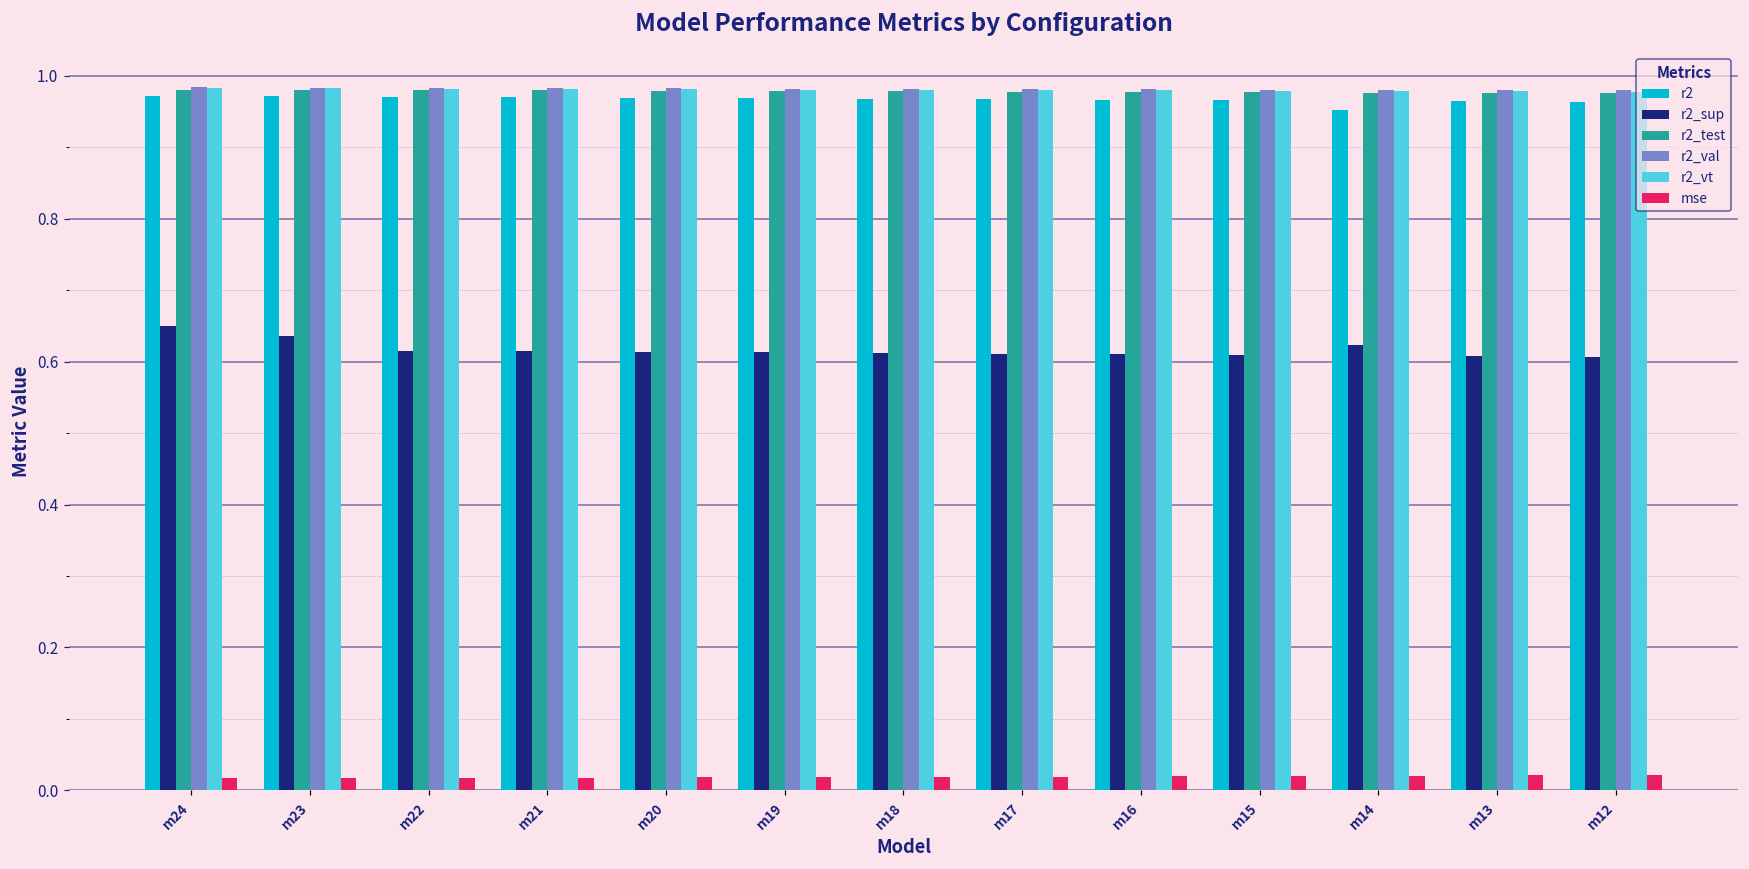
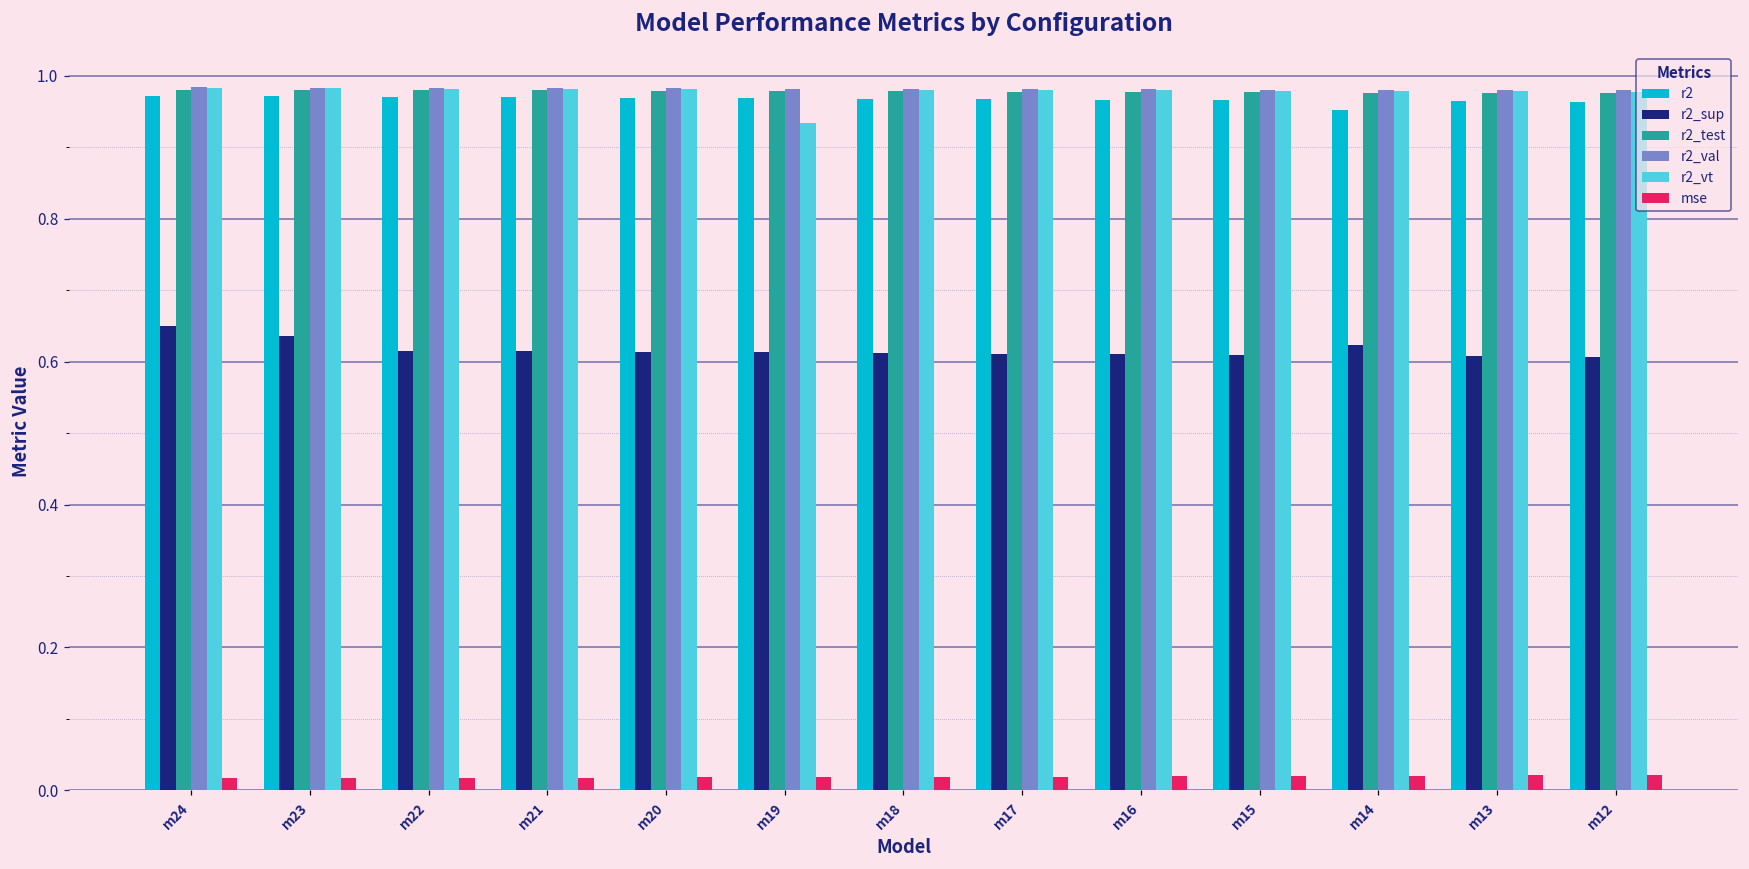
r2_vt, m19: 0.98 -> 0.93
